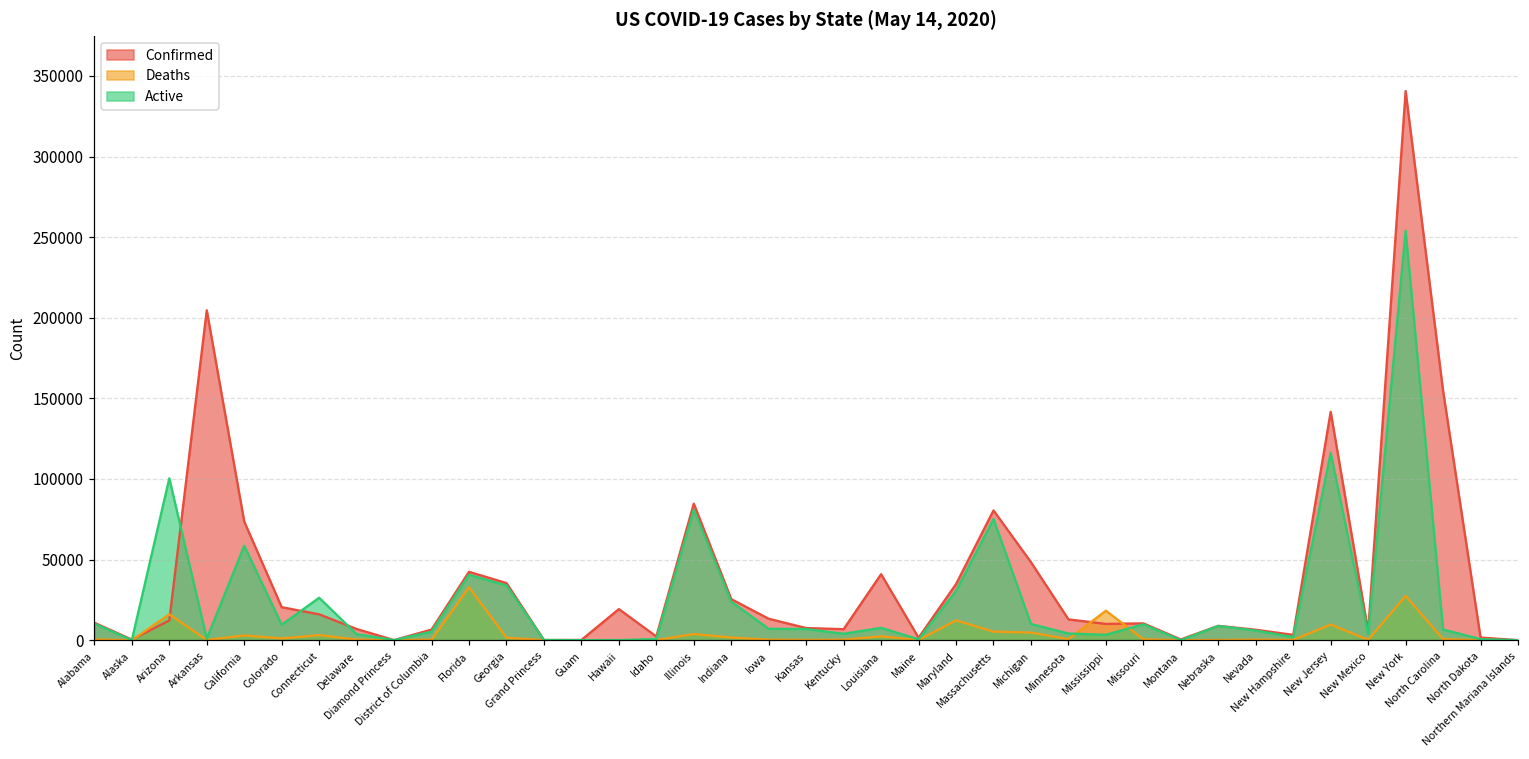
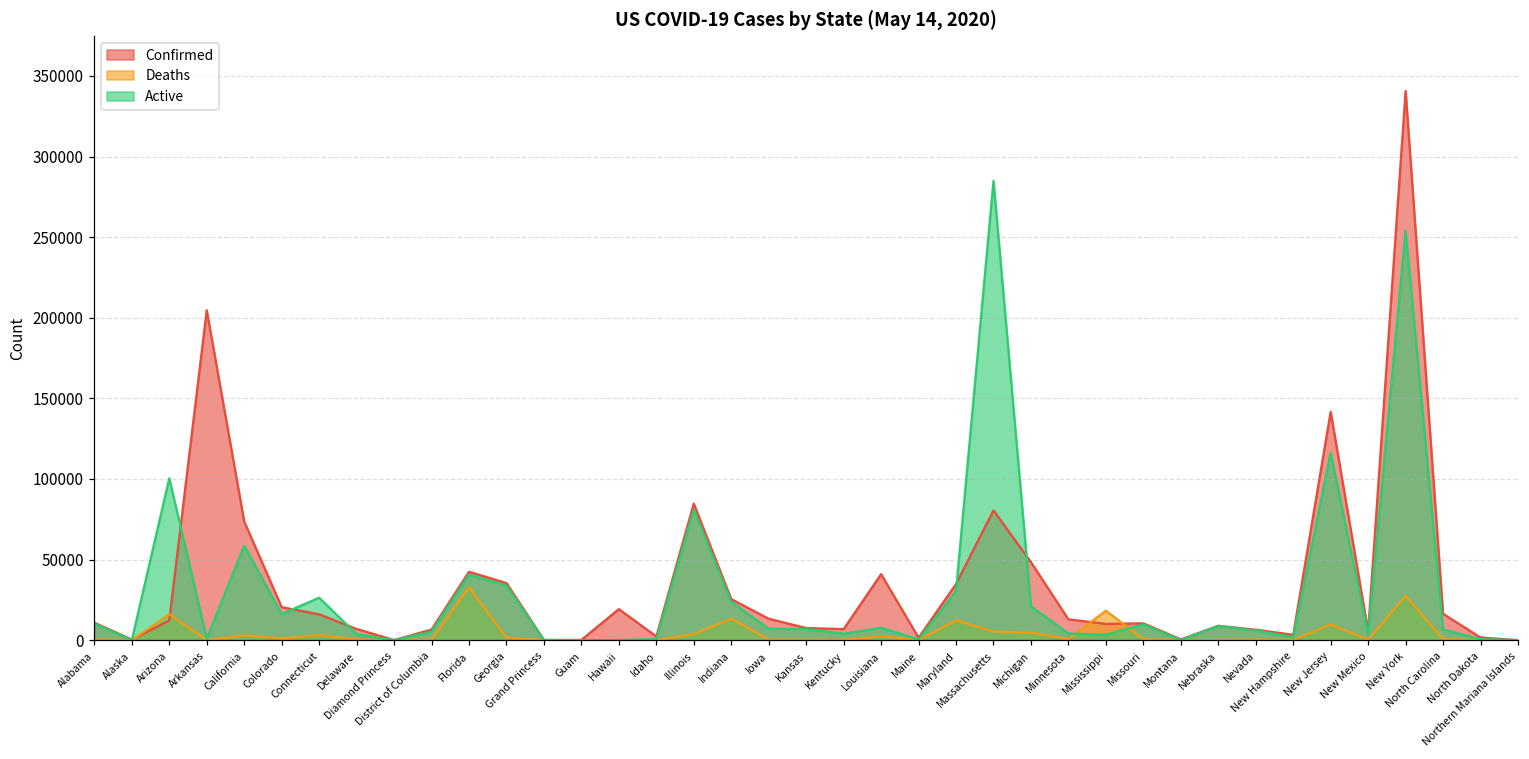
Active, Colorado: 10000 -> 16000
Deaths, Indiana: 2000 -> 13000
Active, Massachusetts: 75000 -> 285000
Active, Michigan: 10000 -> 21000
Confirmed, North Carolina: 155000 -> 16000
